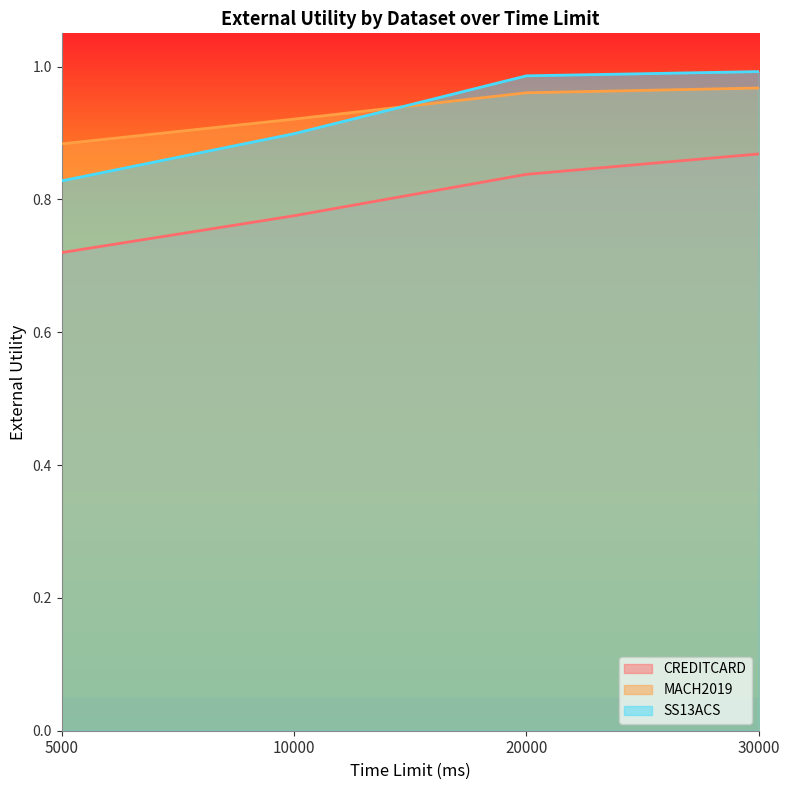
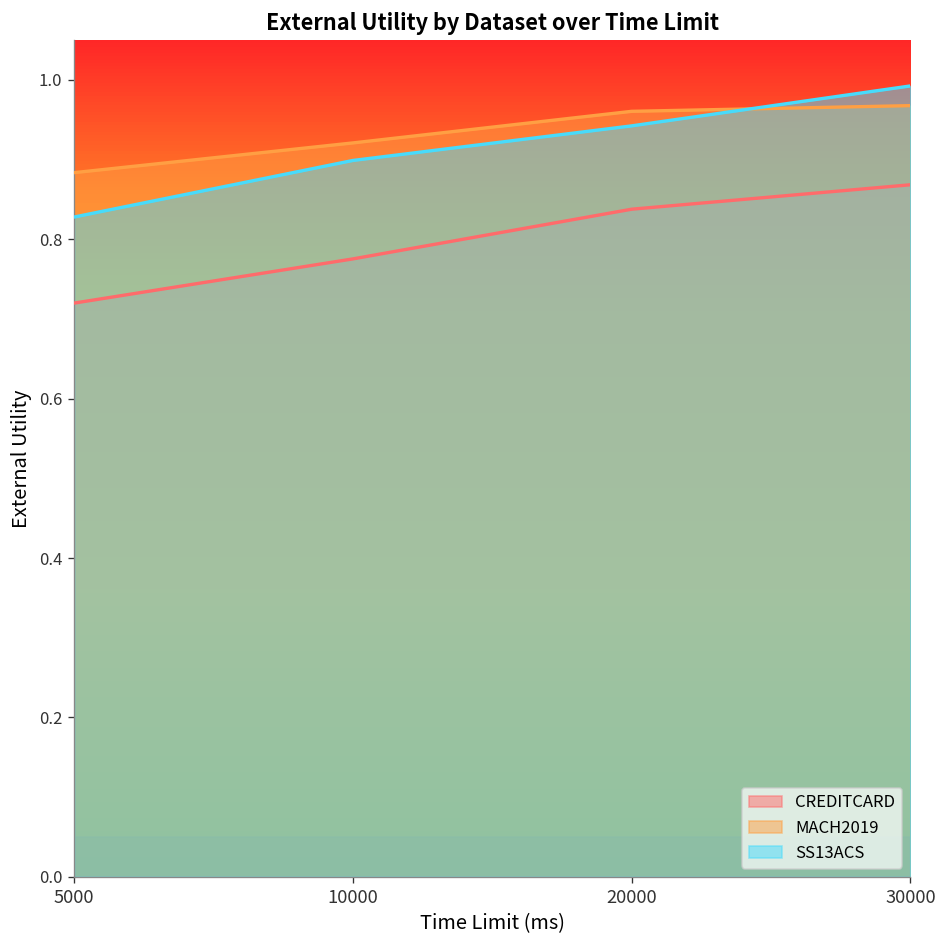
SS13ACS, 20000: 0.99 -> 0.94
